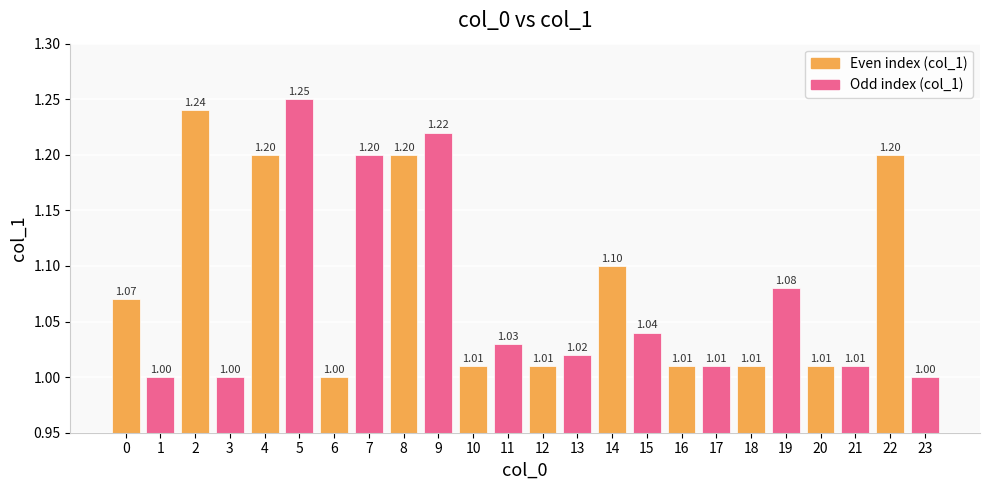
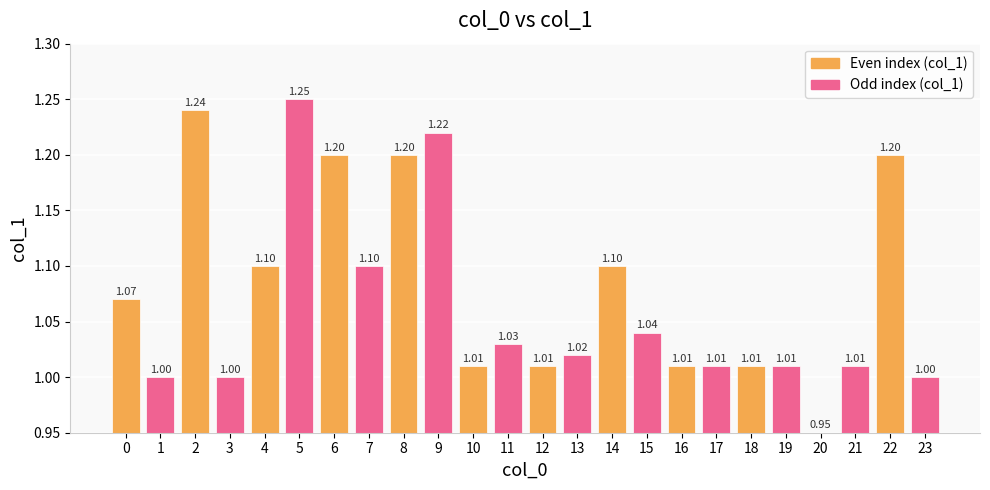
4: 1.20 -> 1.10
6: 1.00 -> 1.20
7: 1.20 -> 1.10
19: 1.08 -> 1.01
20: 1.01 -> 0.95
